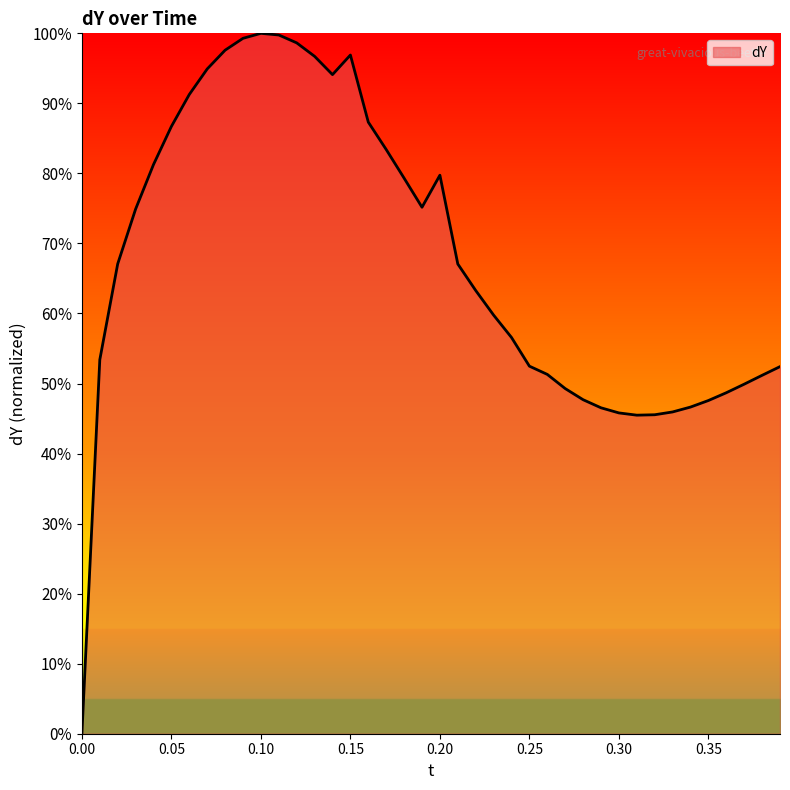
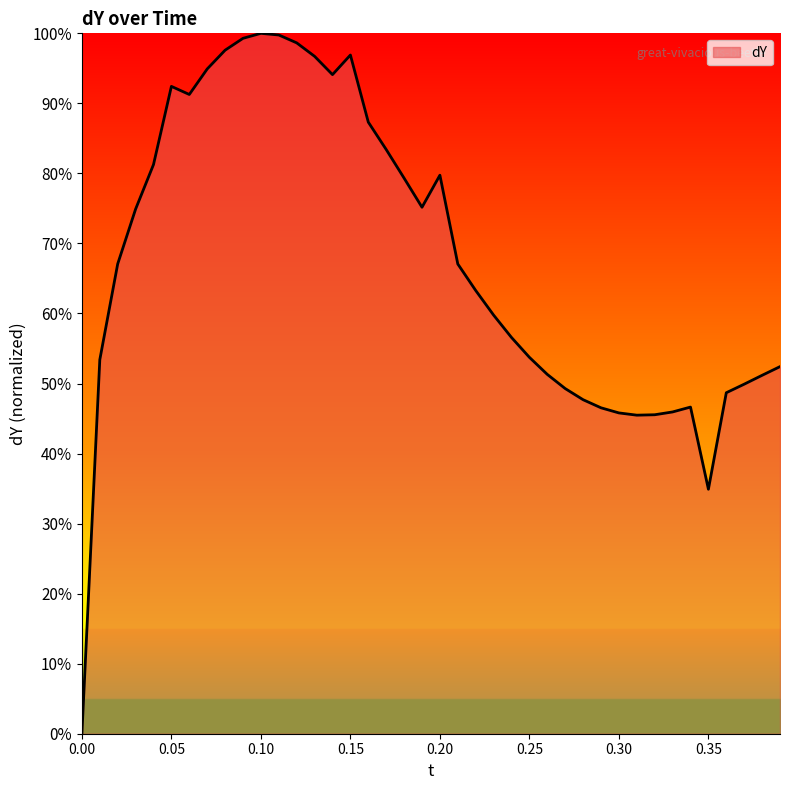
0.05: 87% -> 92%
0.25: 52% -> 54%
0.35: 48% -> 35%
